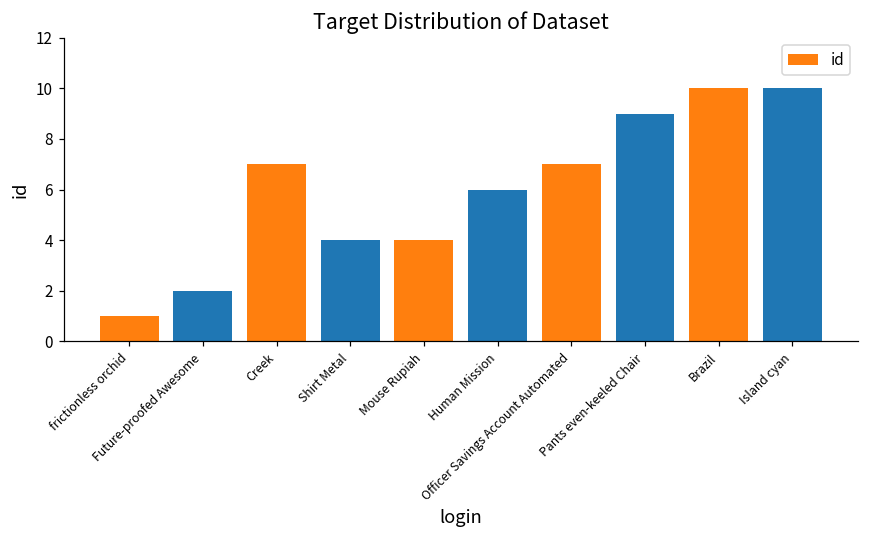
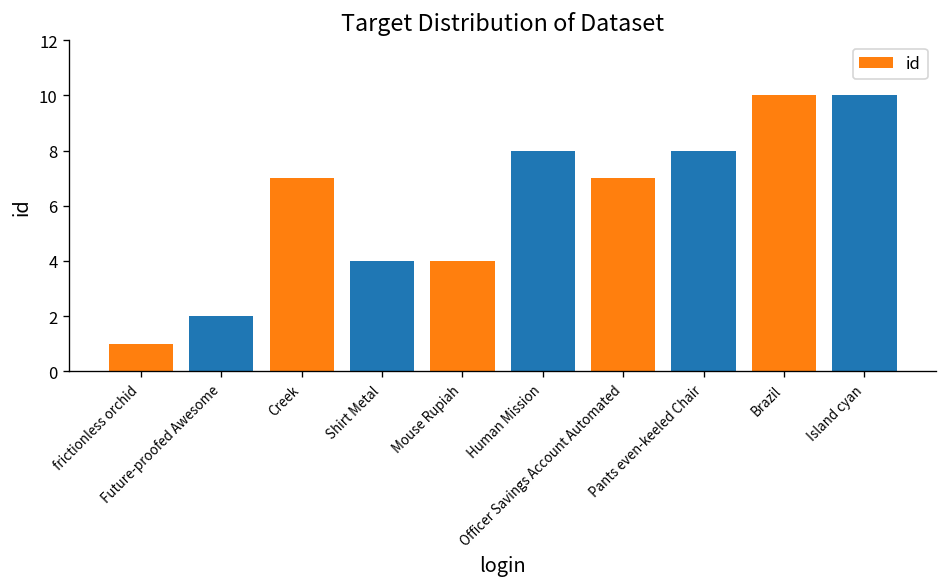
Human Mission: 6 -> 8
Pants even-keeled Chair: 9 -> 8
